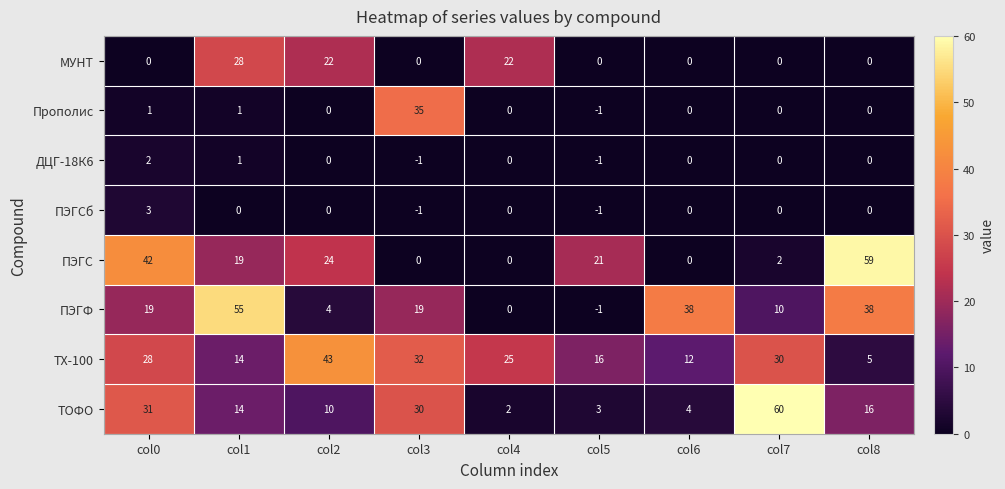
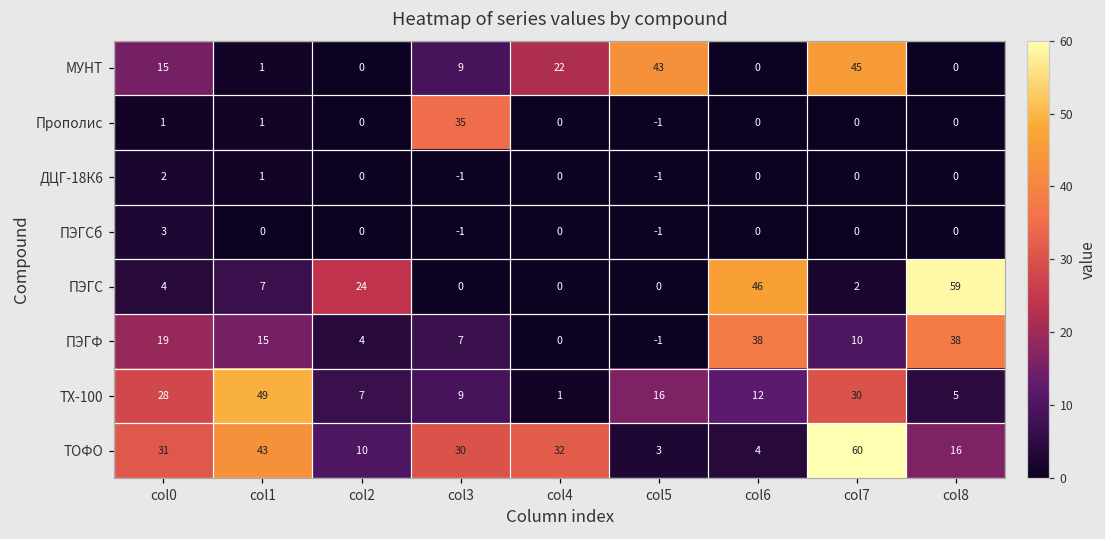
МУНТ, col0: 0 -> 15
МУНТ, col1: 28 -> 1
МУНТ, col2: 22 -> 0
МУНТ, col3: 0 -> 9
МУНТ, col5: 0 -> 43
МУНТ, col7: 0 -> 45
ПЭГС, col0: 42 -> 4
ПЭГС, col1: 19 -> 7
ПЭГС, col5: 21 -> 0
ПЭГС, col6: 0 -> 46
ПЭГФ, col1: 55 -> 15
ПЭГФ, col3: 19 -> 7
ТХ-100, col1: 14 -> 49
ТХ-100, col2: 43 -> 7
ТХ-100, col3: 32 -> 9
ТХ-100, col4: 25 -> 1
ТОФО, col1: 14 -> 43
ТОФО, col4: 2 -> 32
